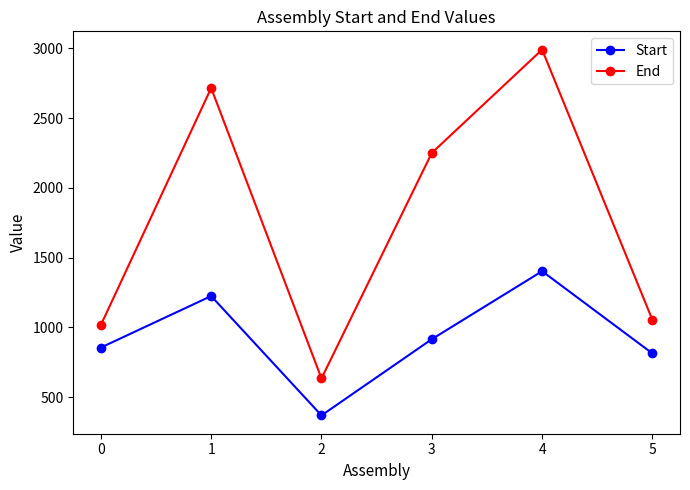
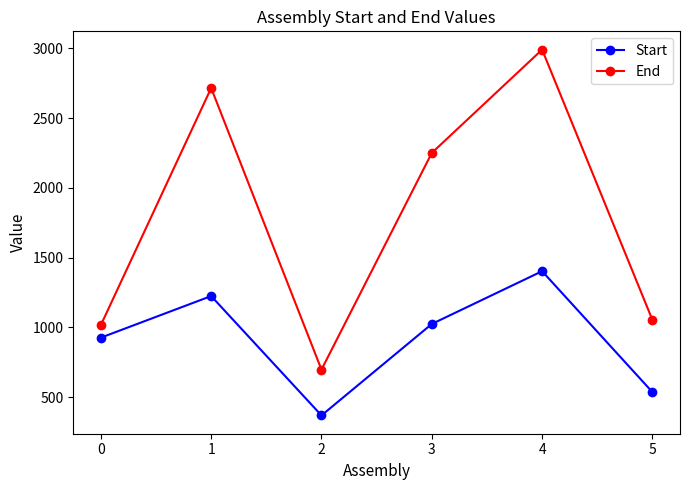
Start, 0: 860 -> 930
End, 2: 640 -> 700
Start, 3: 920 -> 1030
Start, 5: 810 -> 540
